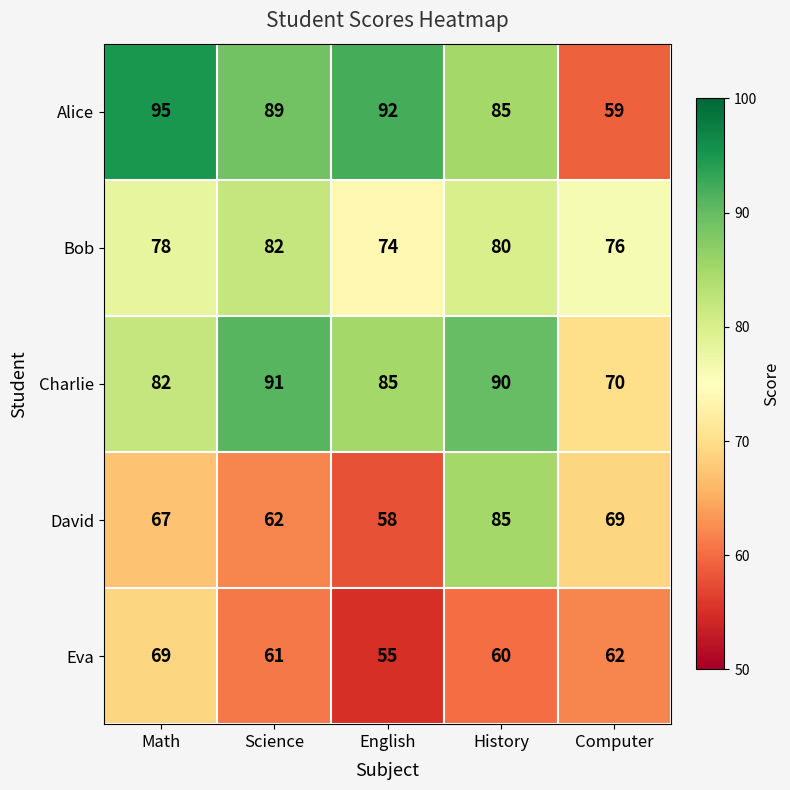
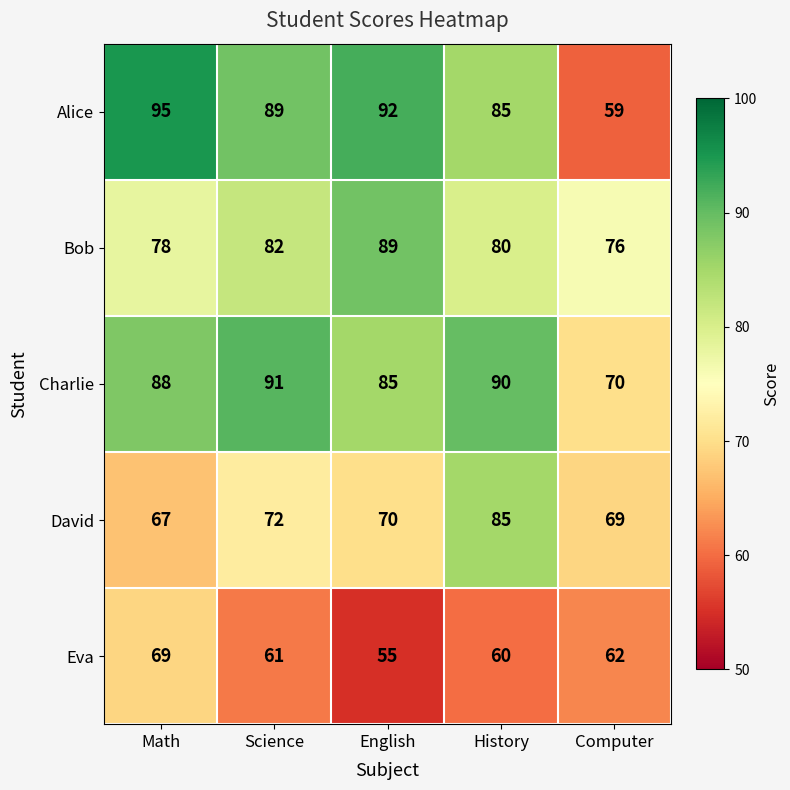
Bob, English: 74 -> 89
Charlie, Math: 82 -> 88
David, Science: 62 -> 72
David, English: 58 -> 70
